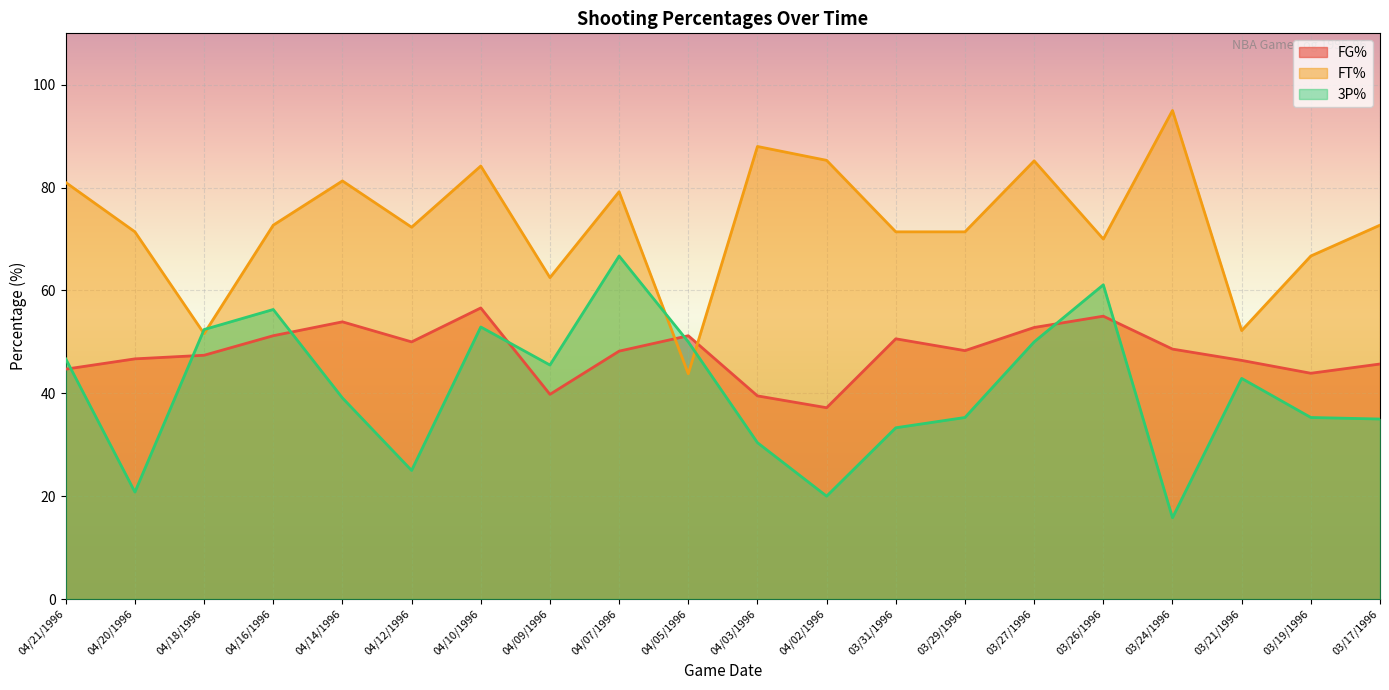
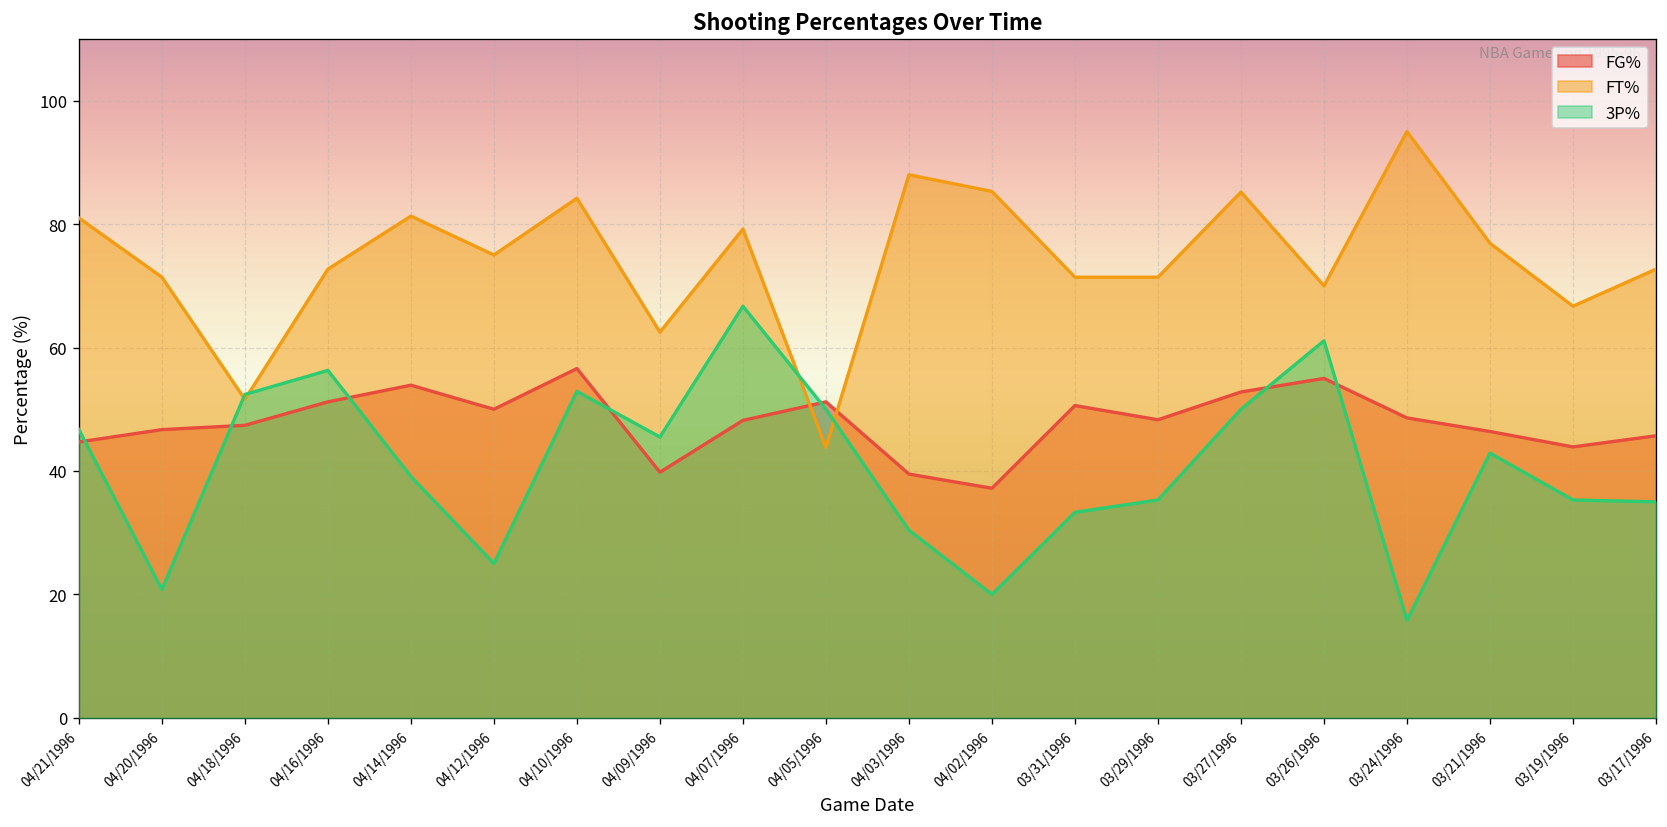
FT%, 04/12/1996: 72 -> 75
FT%, 03/21/1996: 52 -> 77
